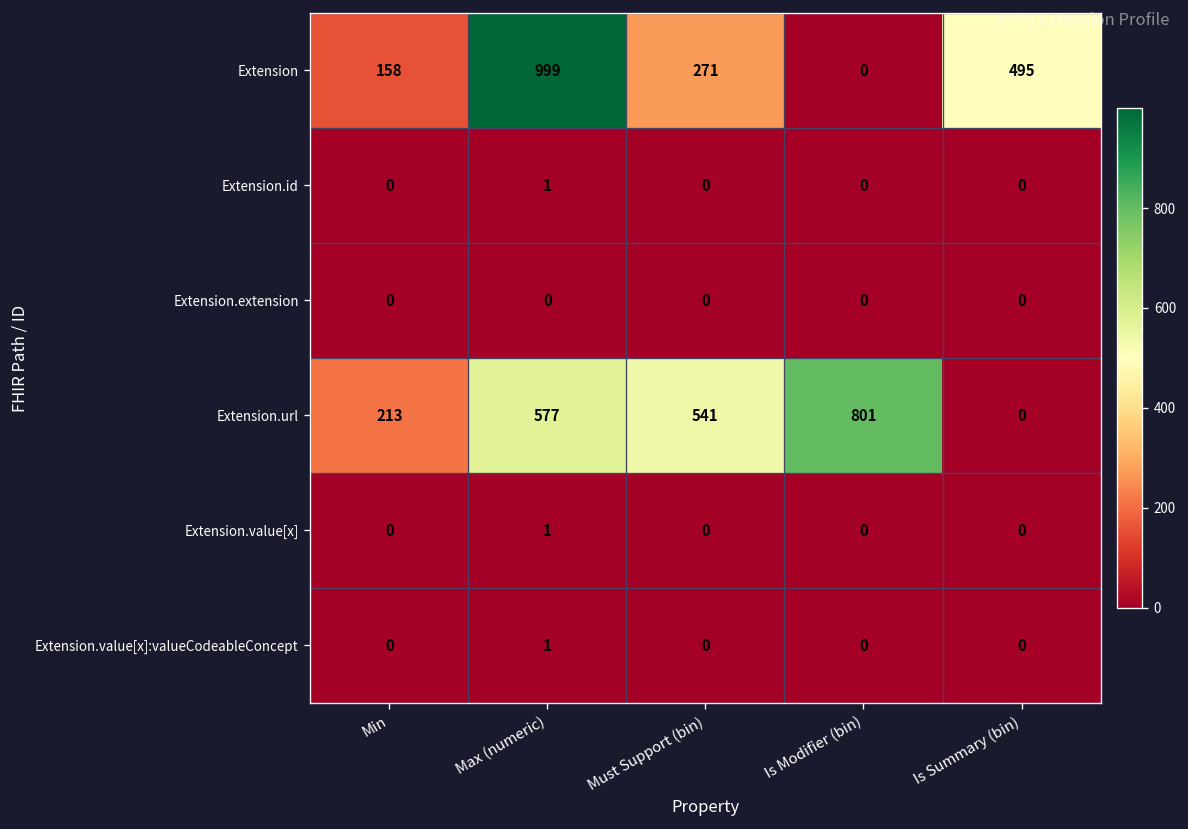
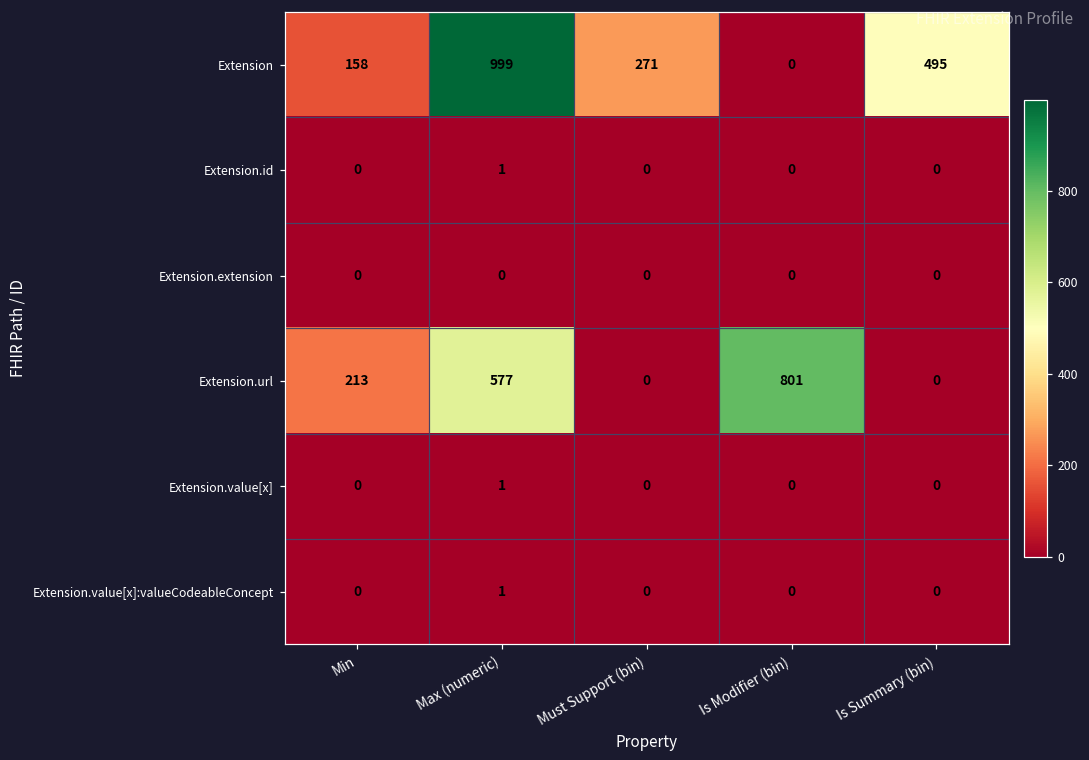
Extension.url, Must Support (bin): 541 -> 0
